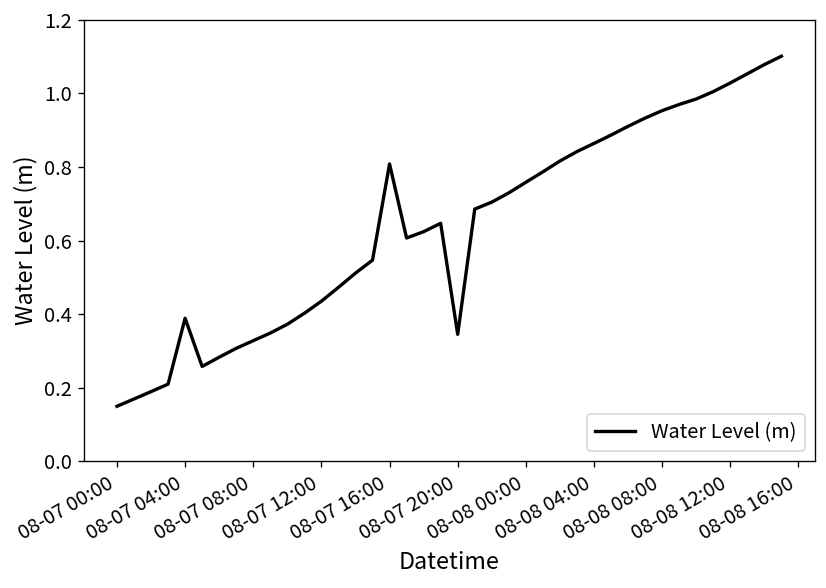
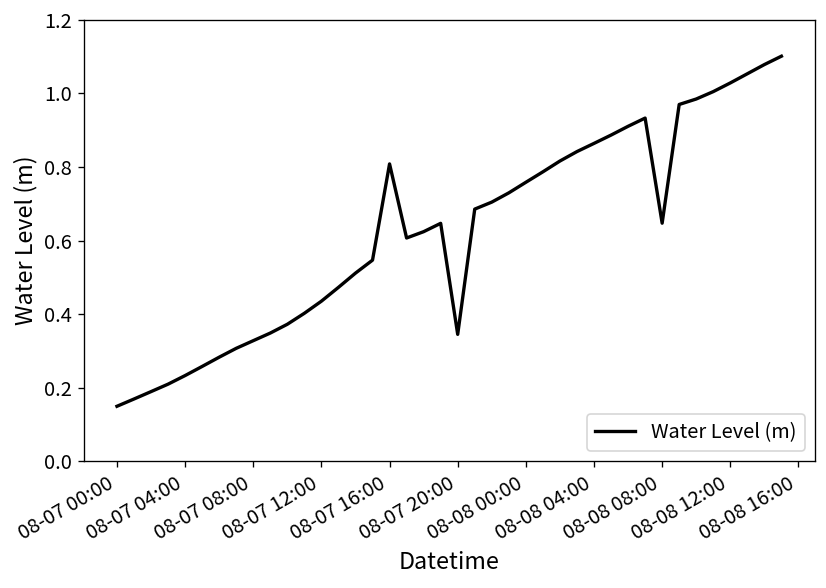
08-07 04:00: 0.39 -> 0.23
08-08 08:00: 0.95 -> 0.65
